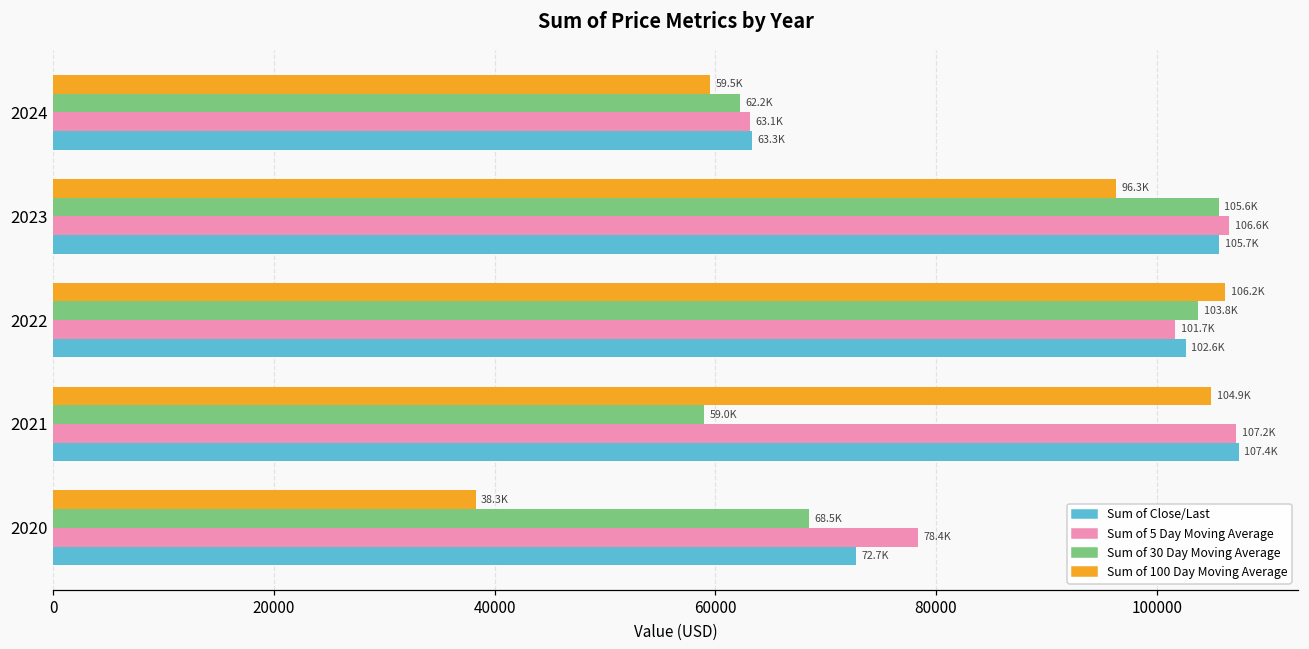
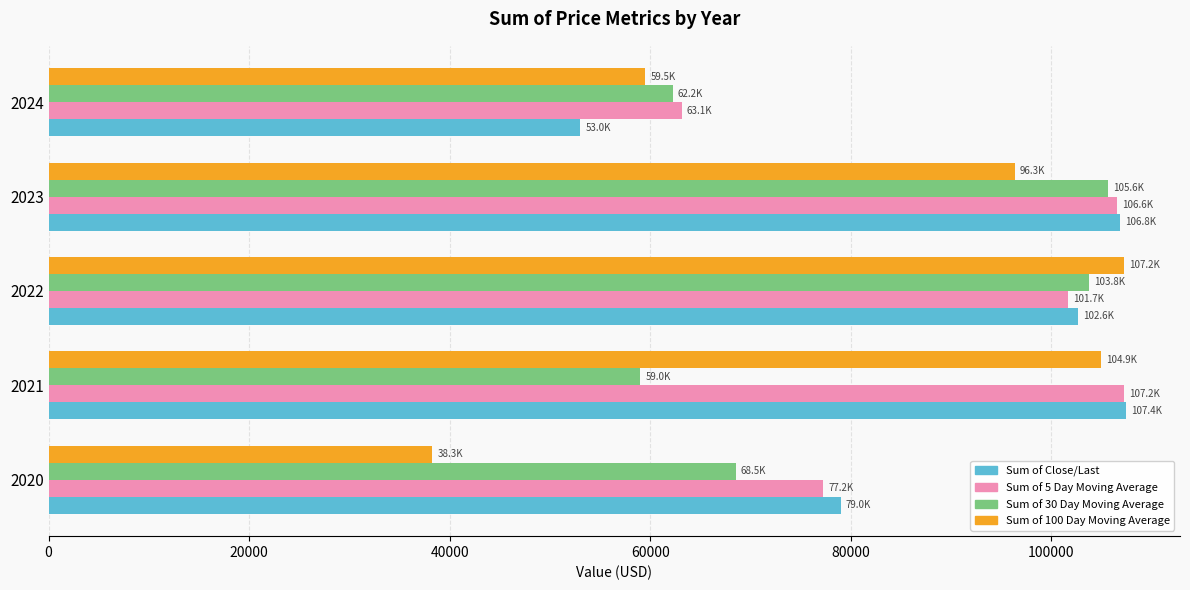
Sum of Close/Last, 2024: 63.3K -> 53.0K
Sum of Close/Last, 2023: 105.7K -> 106.8K
Sum of 100 Day Moving Average, 2022: 106.2K -> 107.2K
Sum of 5 Day Moving Average, 2020: 78.4K -> 77.2K
Sum of Close/Last, 2020: 72.7K -> 79.0K
